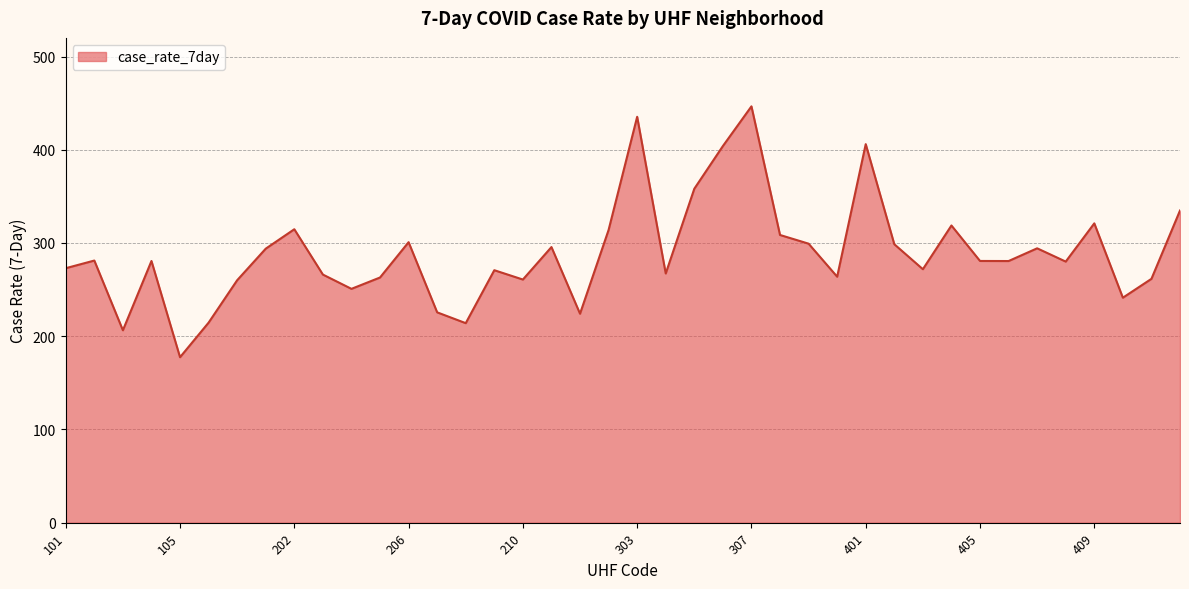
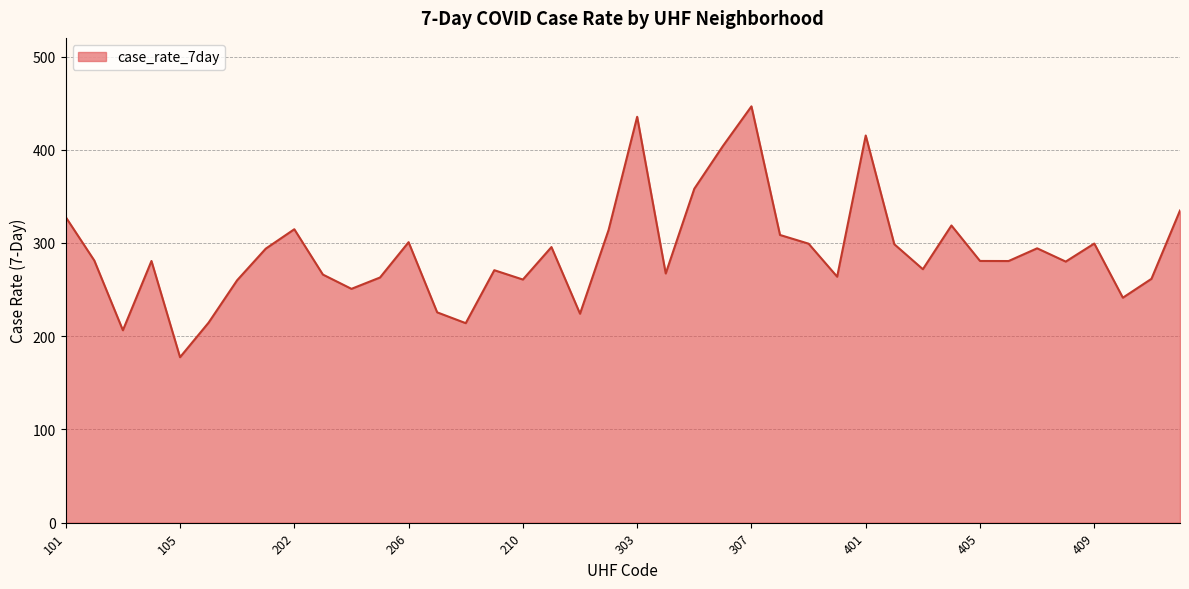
101: 270 -> 330
401: 410 -> 420
409: 320 -> 300
